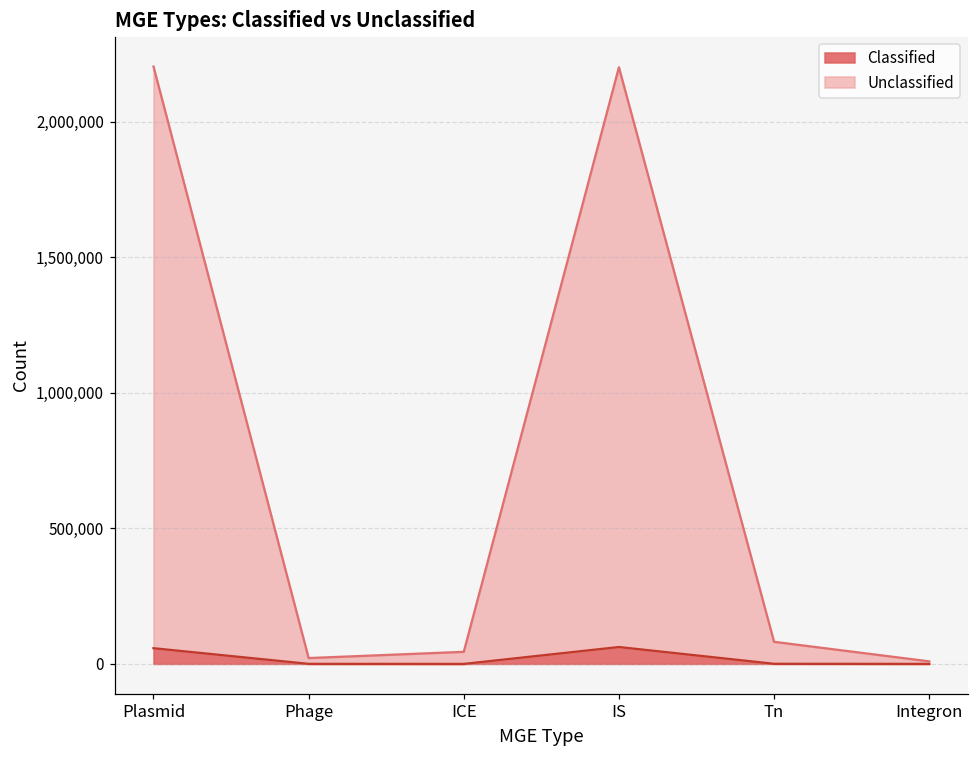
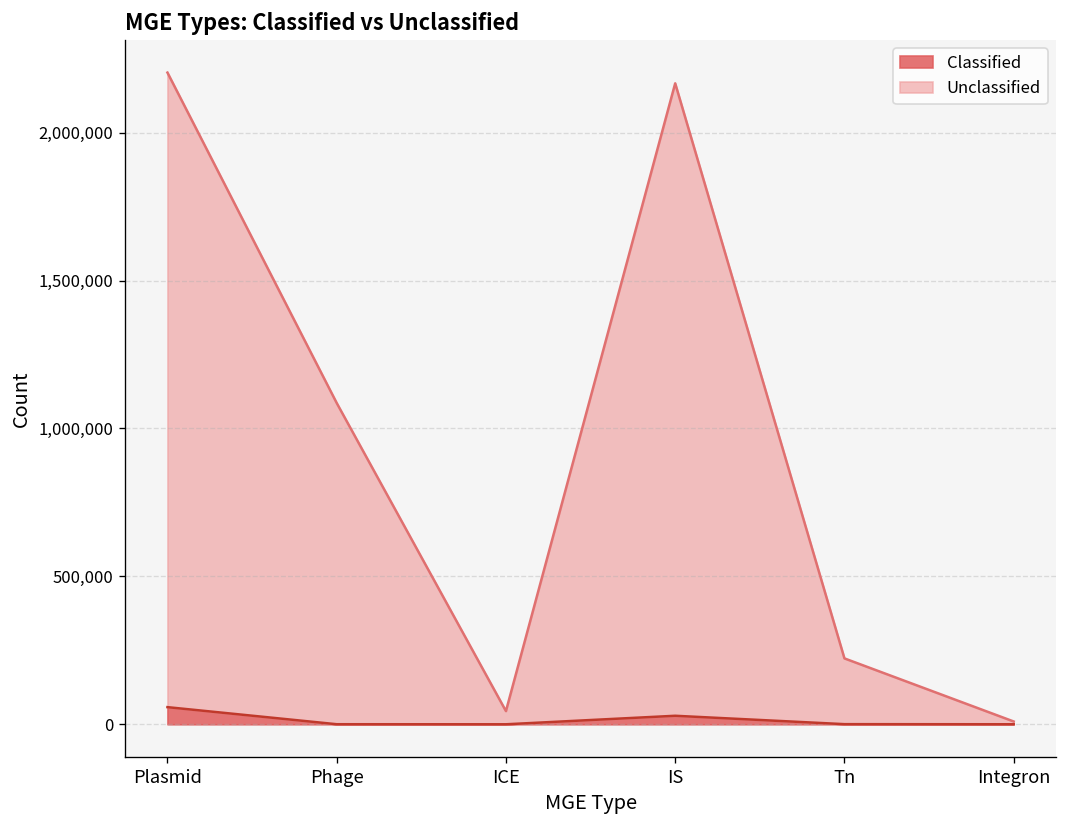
Unclassified, Phage: 20,000 -> 1,090,000
Classified, IS: 60,000 -> 30,000
Unclassified, Tn: 80,000 -> 220,000
